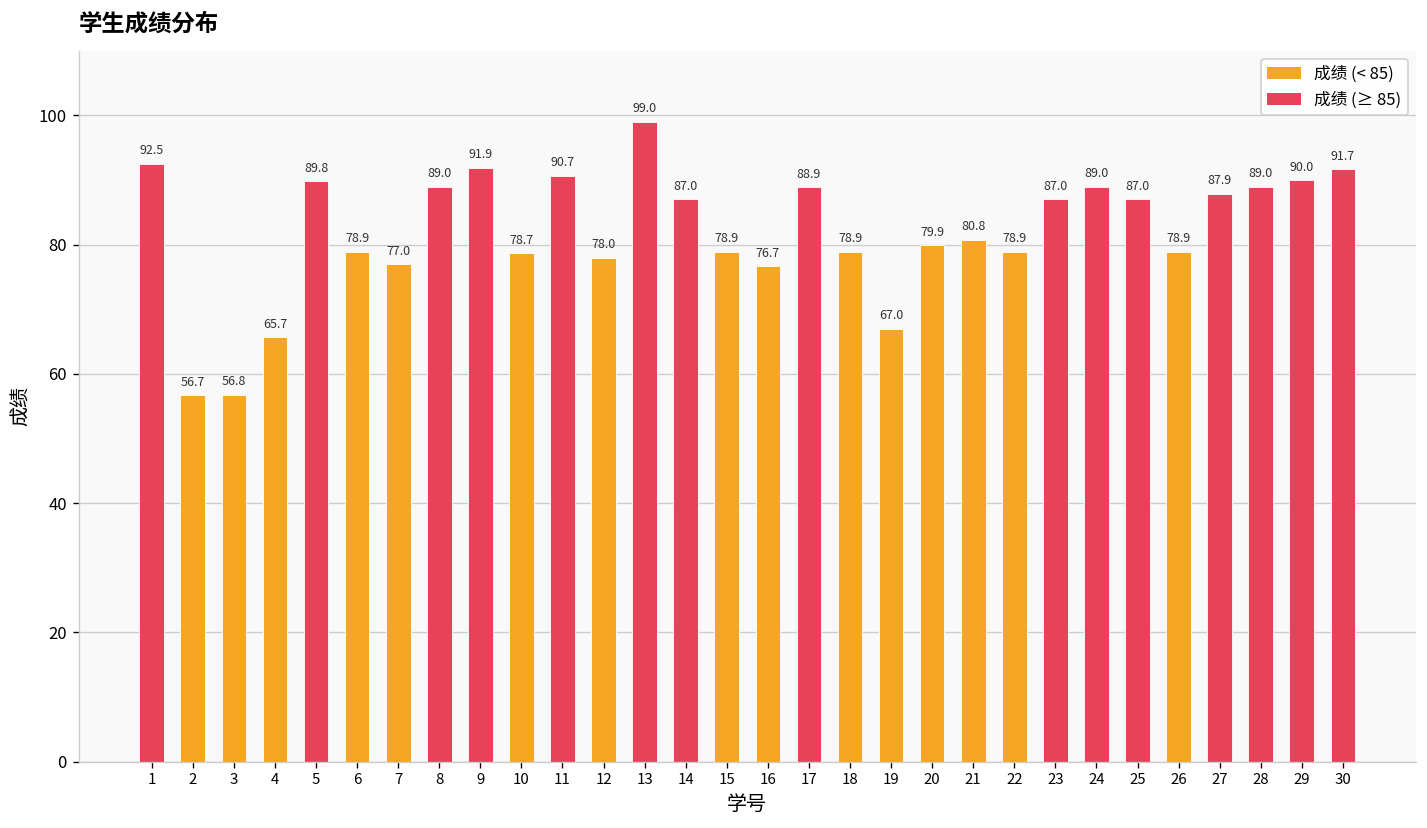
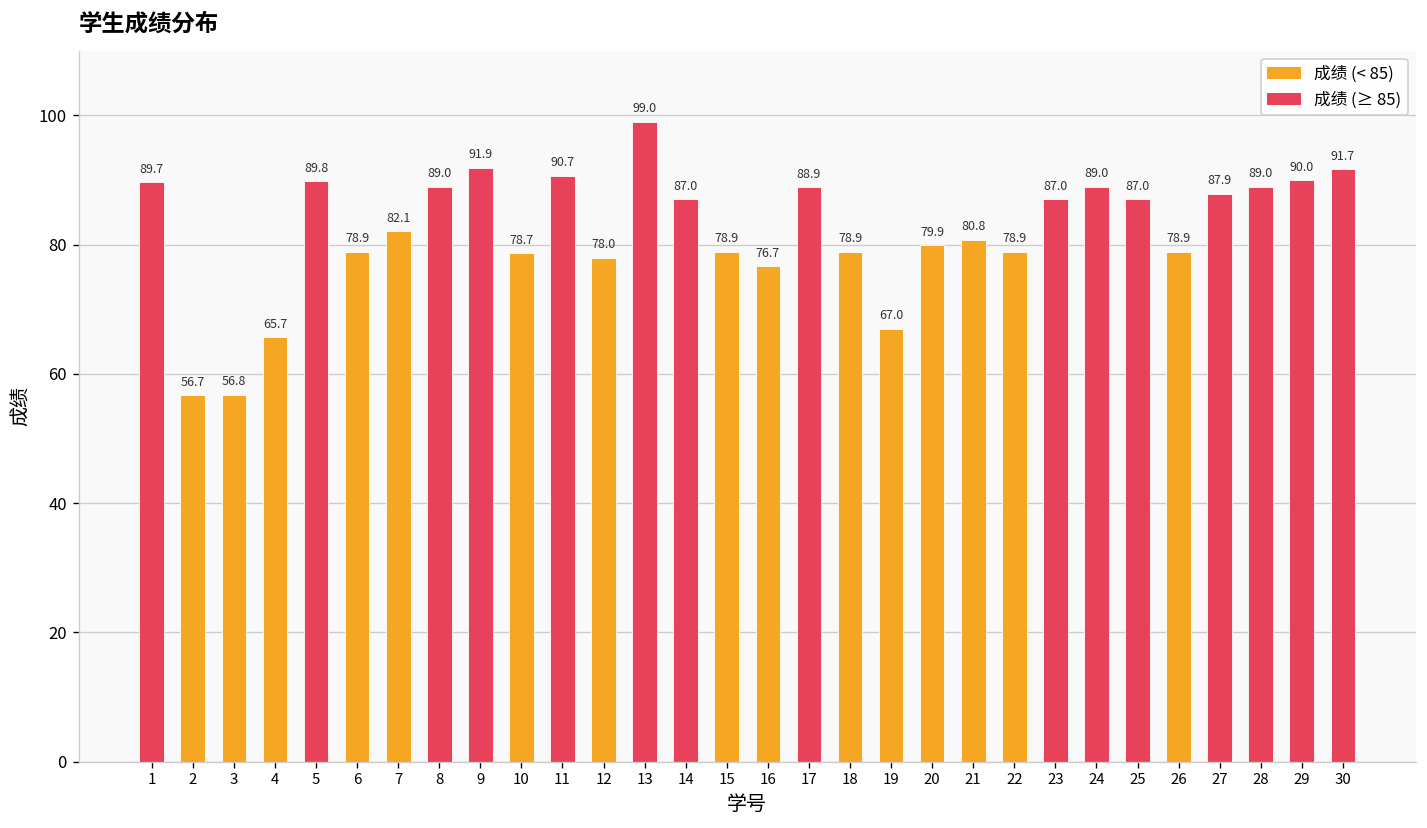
1: 92.5 -> 89.7
7: 77.0 -> 82.1
